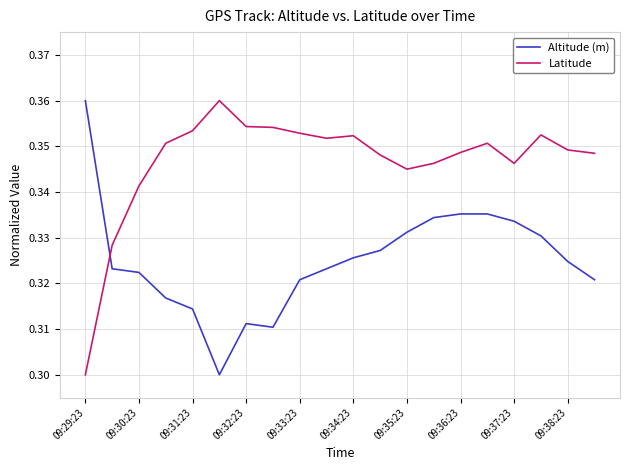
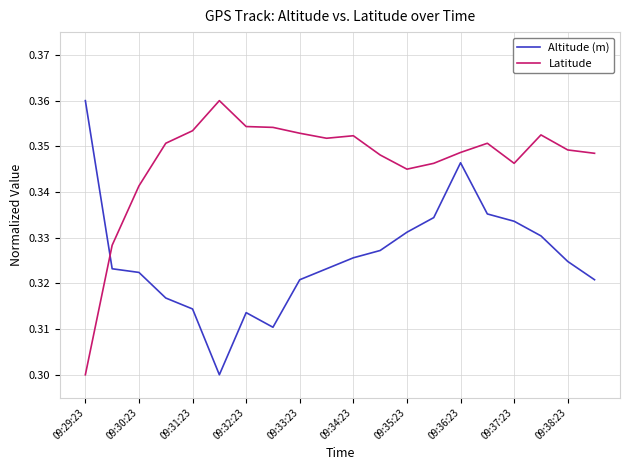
Altitude (m), 09:32:23: 0.311 -> 0.314
Altitude (m), 09:36:23: 0.335 -> 0.346
